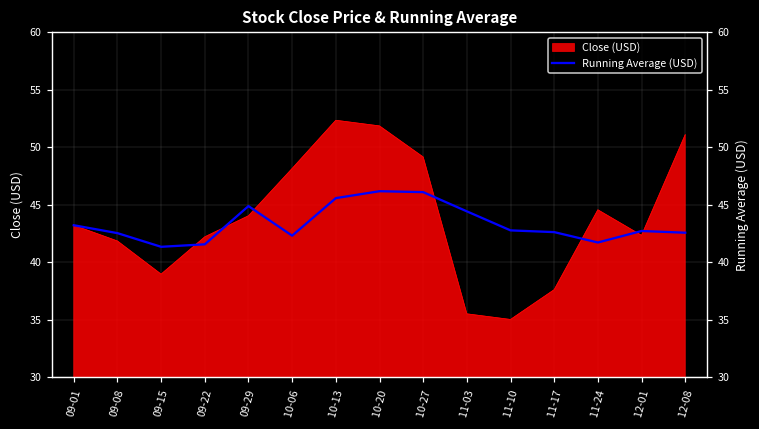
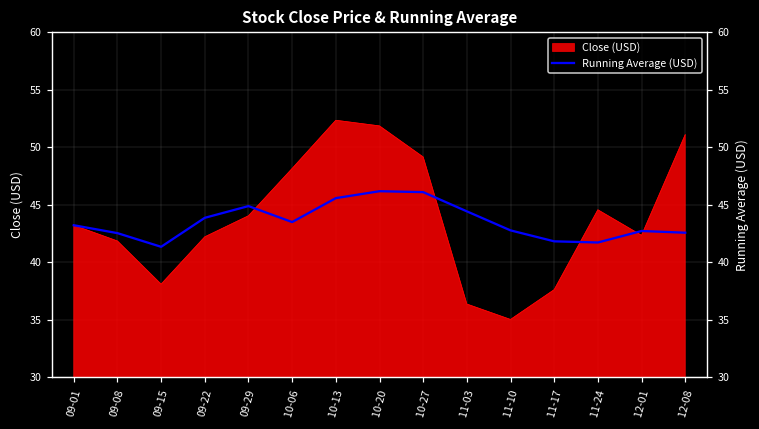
Close (USD), 09-15: 39.0 -> 38.1
Close (USD), 11-03: 35.5 -> 36.4
Running Average (USD), 09-22: 41.6 -> 43.9
Running Average (USD), 10-06: 42.3 -> 43.5
Running Average (USD), 11-17: 42.6 -> 41.8
